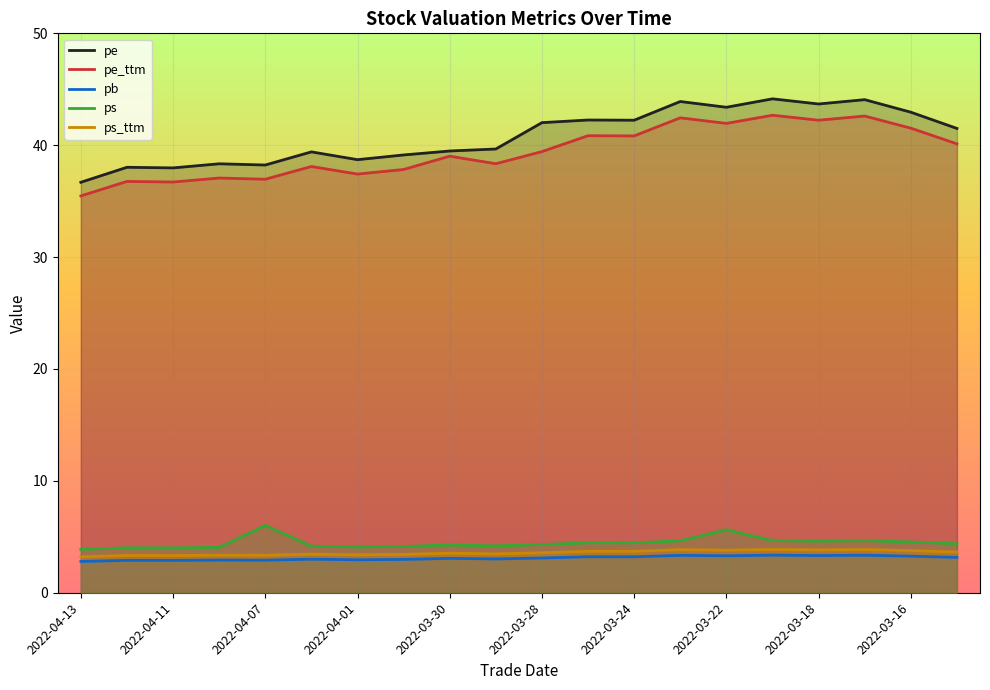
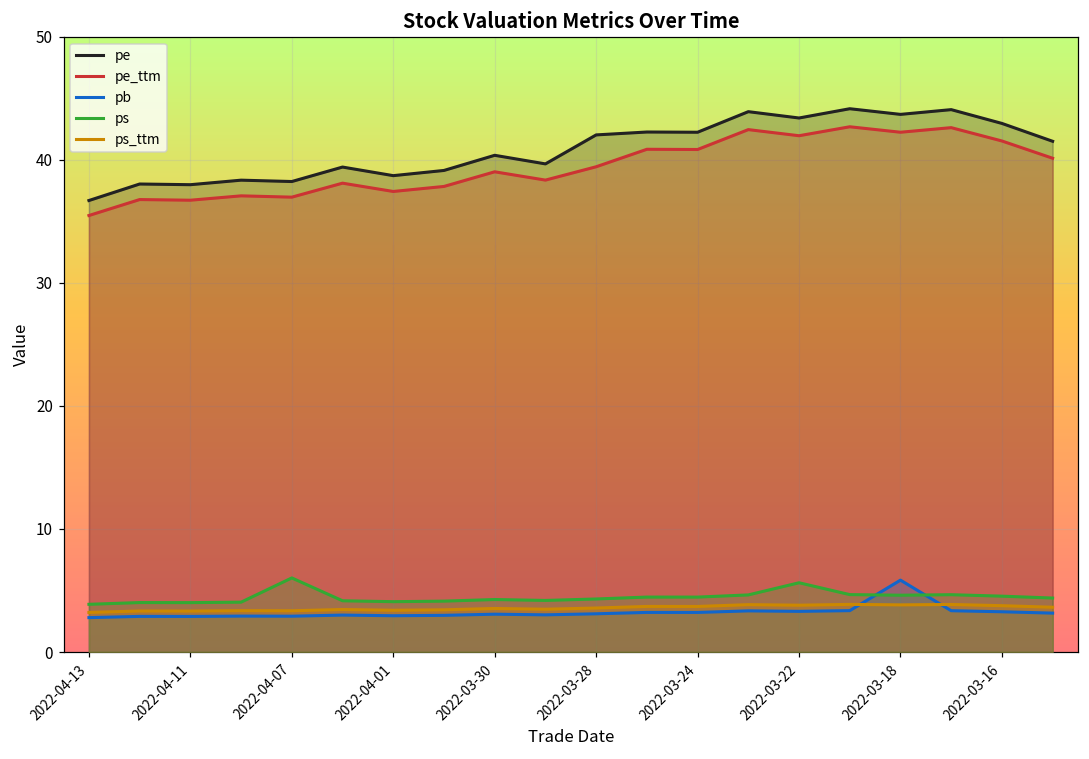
pe, 2022-03-30: 39.5 -> 40.4
pb, 2022-03-18: 3.3 -> 5.8
